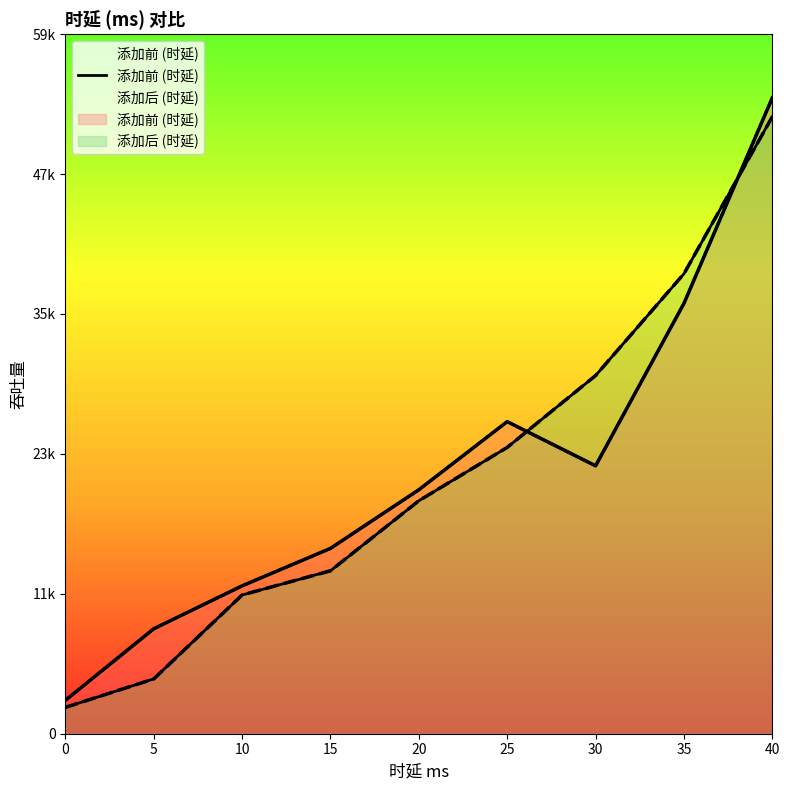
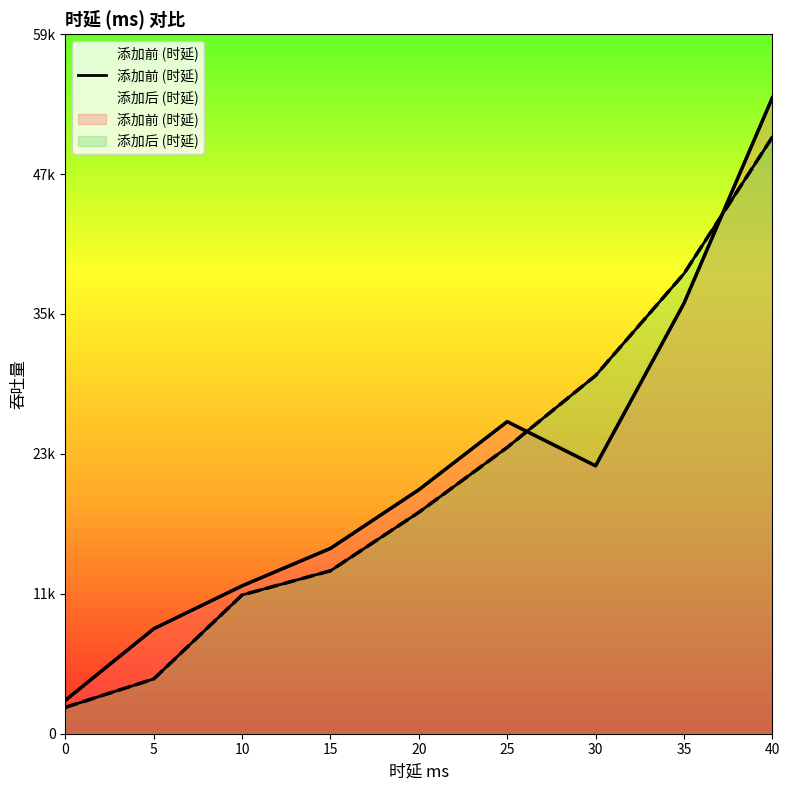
添加后 (时延), 20: 19700 -> 18700
添加后 (时延), 40: 52100 -> 50400
